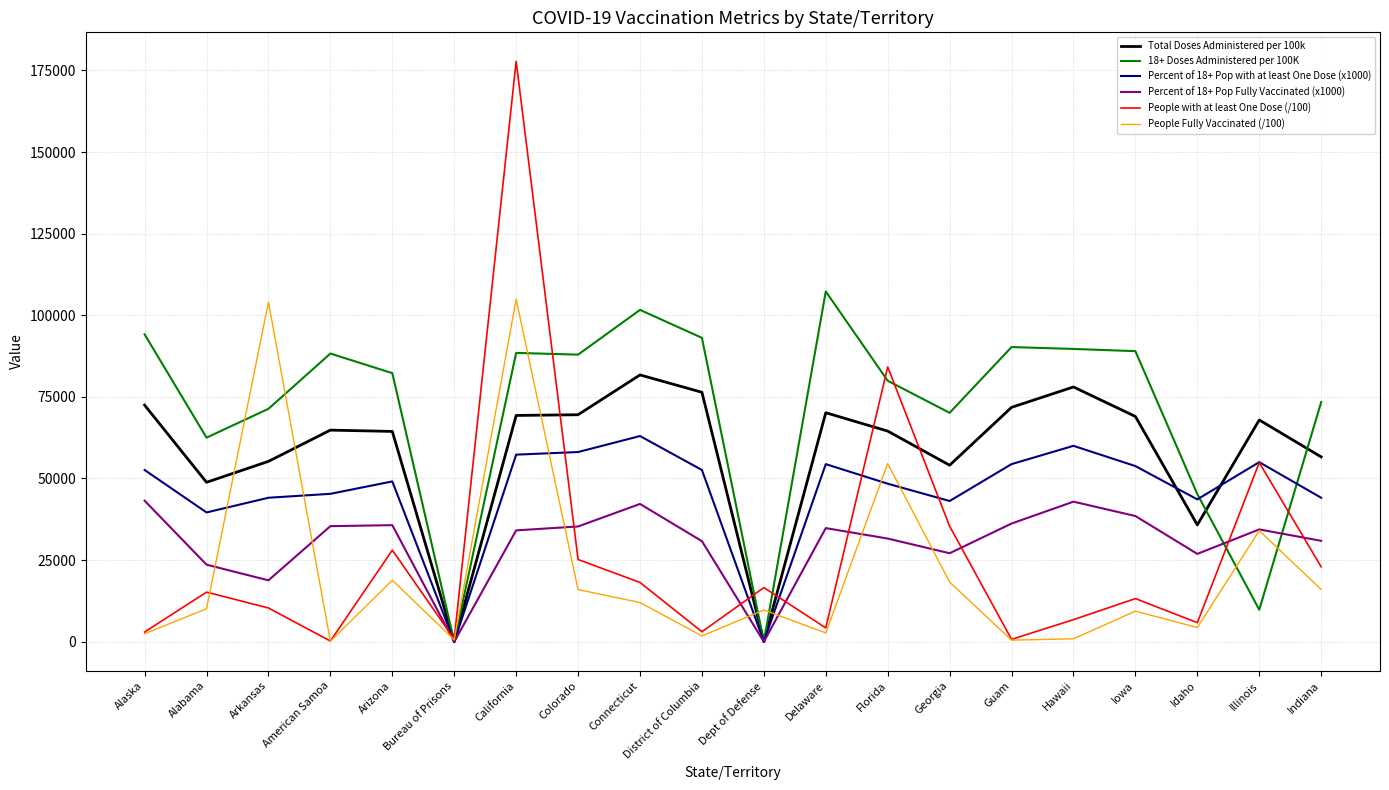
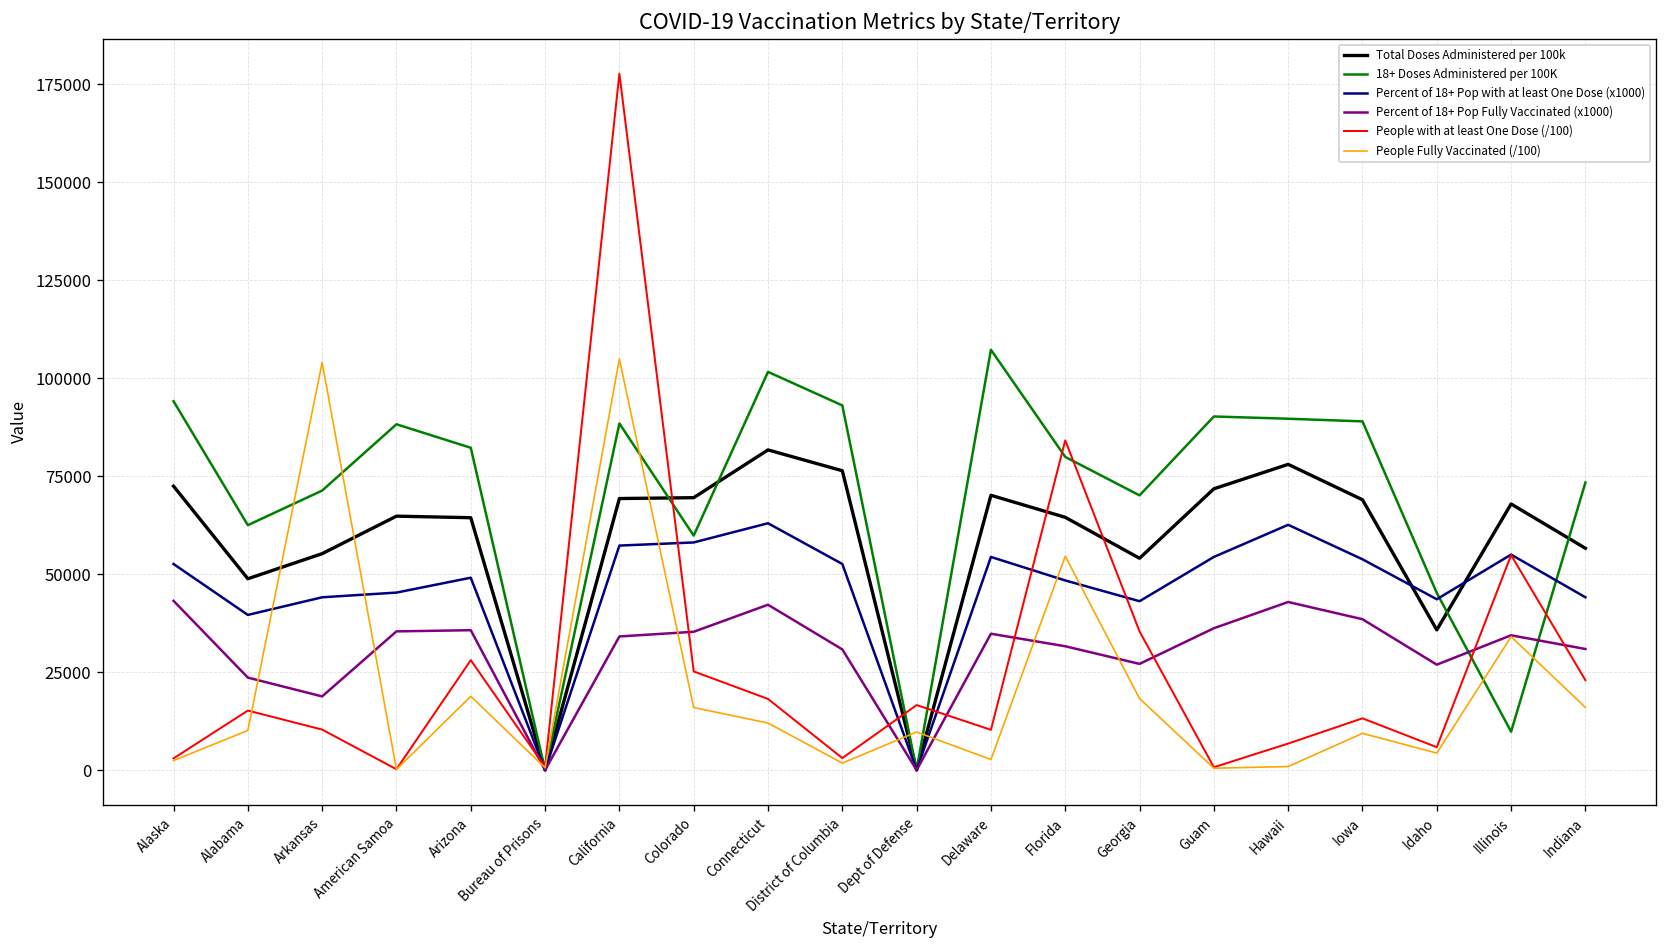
18+ Doses Administered per 100K, Colorado: 88000 -> 60000
People with at least One Dose (/100), Delaware: 4000 -> 10000
Percent of 18+ Pop with at least One Dose (x1000), Hawaii: 60000 -> 63000
